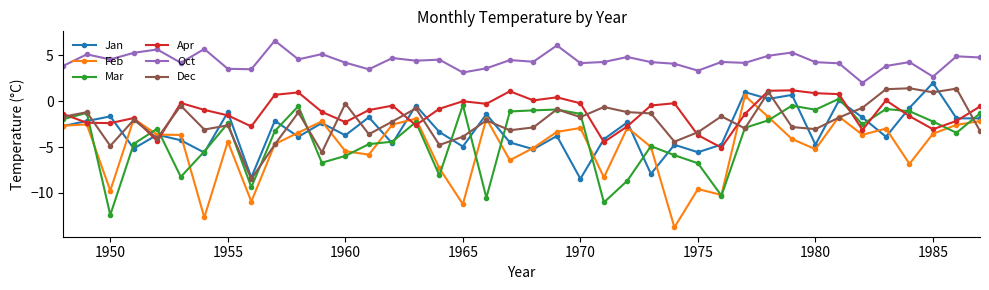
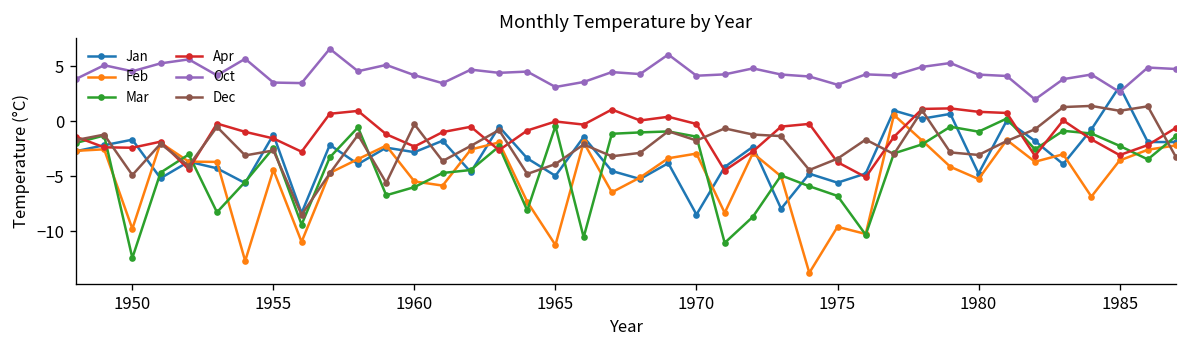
Jan, 1960: -4 -> -3
Jan, 1985: 2 -> 3
